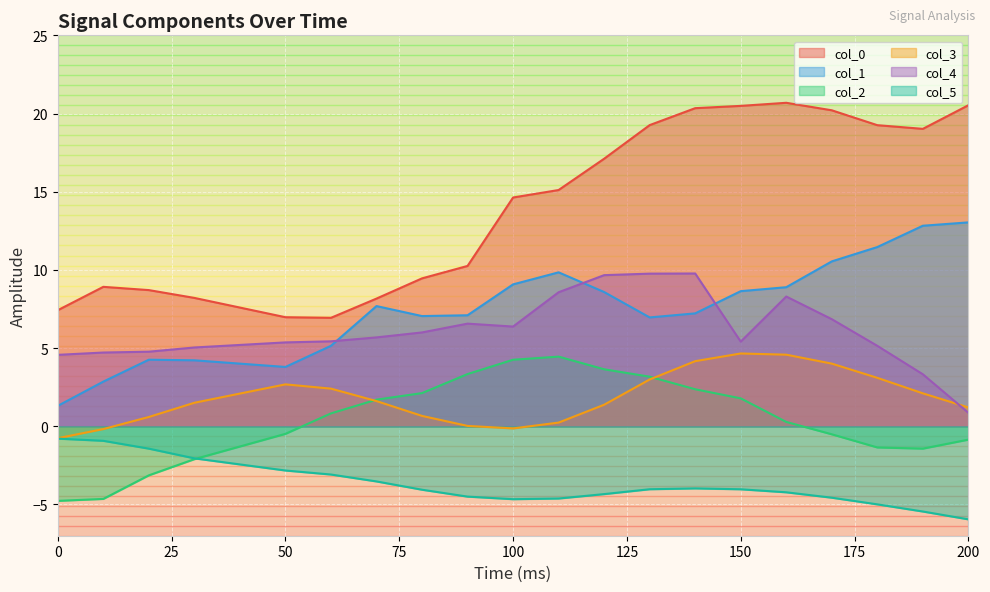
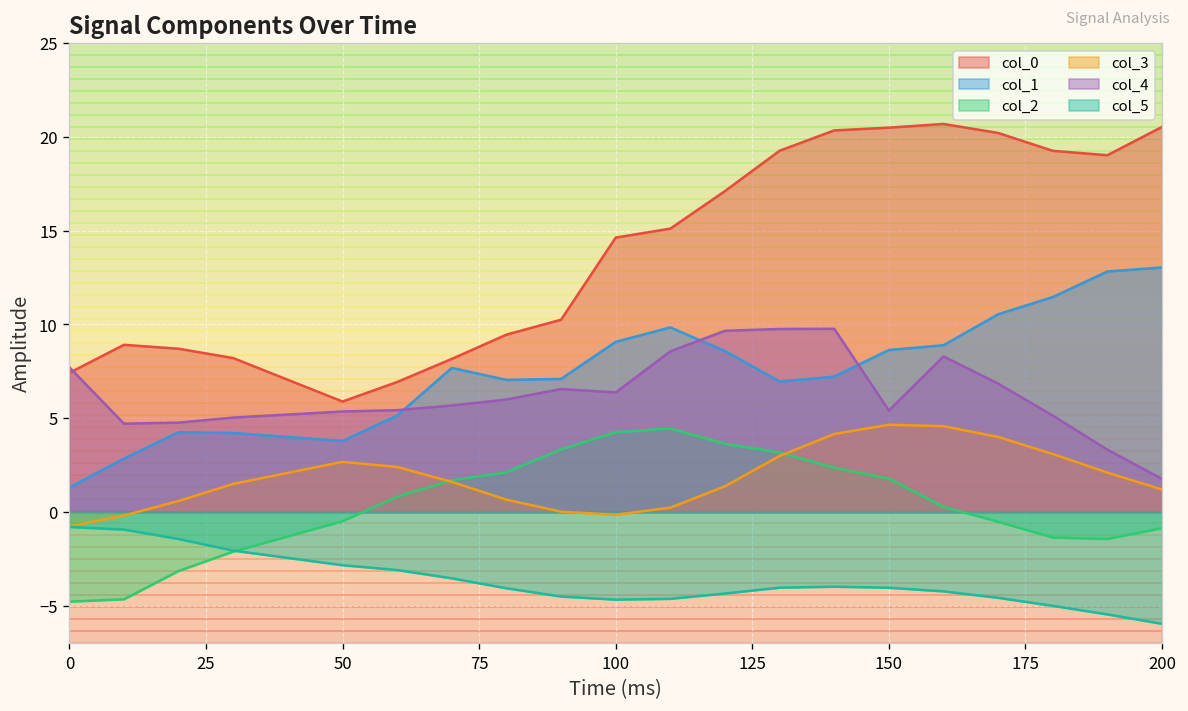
col_4, 0: 4.6 -> 7.7
col_0, 50: 7.0 -> 5.9
col_4, 200: 0.9 -> 1.8
